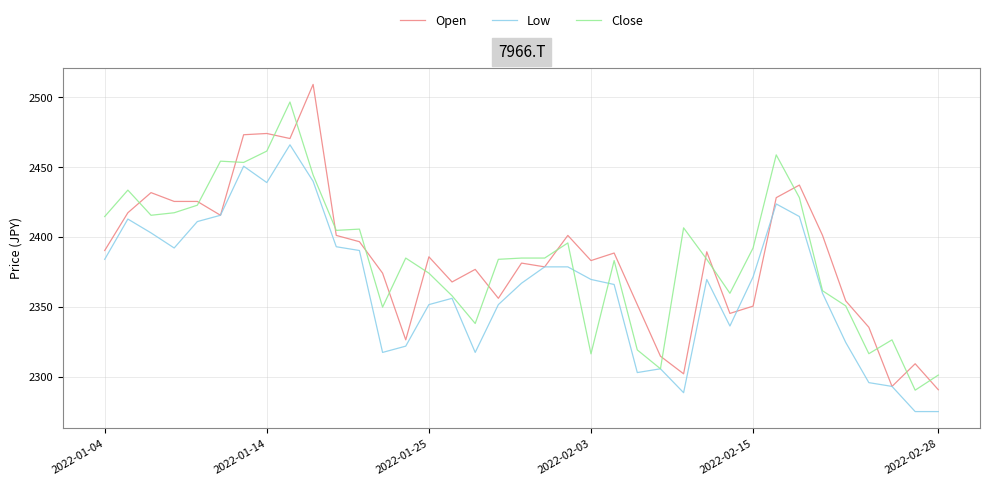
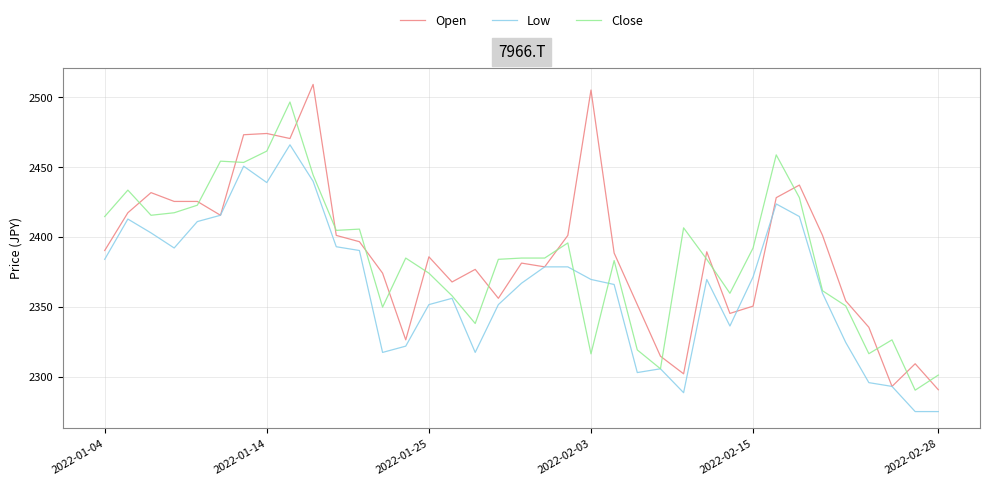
Open, 2022-02-03: 2383 -> 2505
